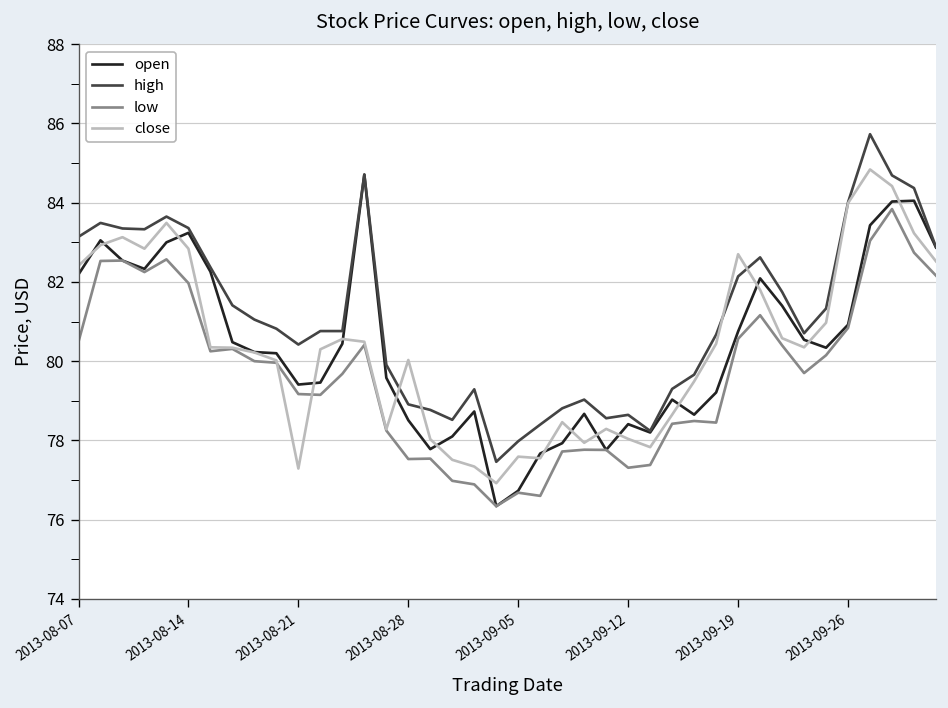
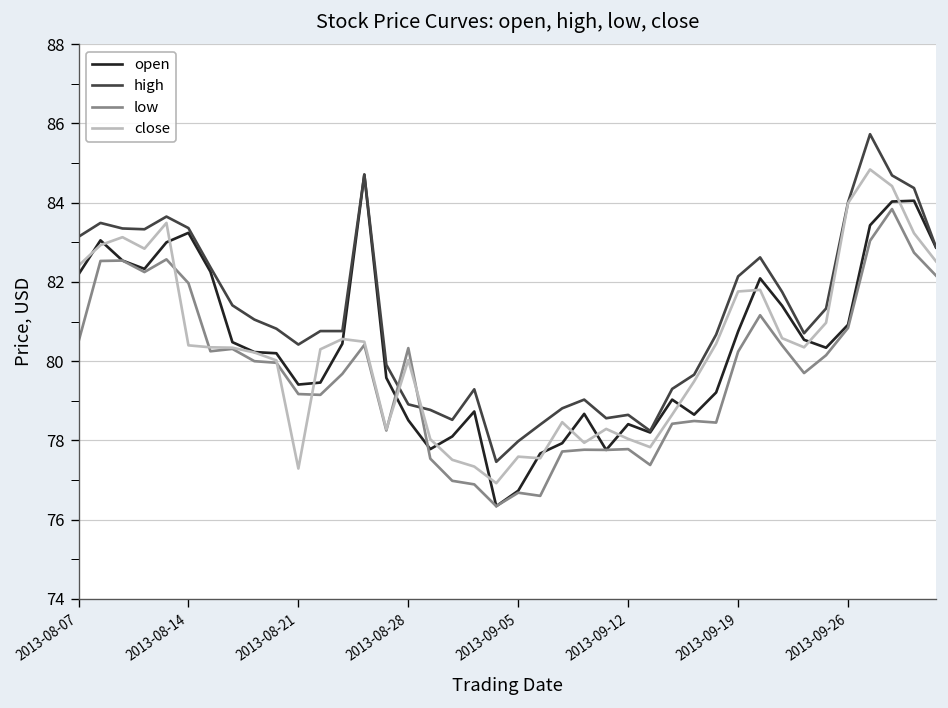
close, 2013-08-14: 82.8 -> 80.4
low, 2013-08-28: 77.5 -> 80.3
low, 2013-09-12: 77.3 -> 77.8
low, 2013-09-19: 80.6 -> 80.2
close, 2013-09-19: 82.7 -> 81.8
